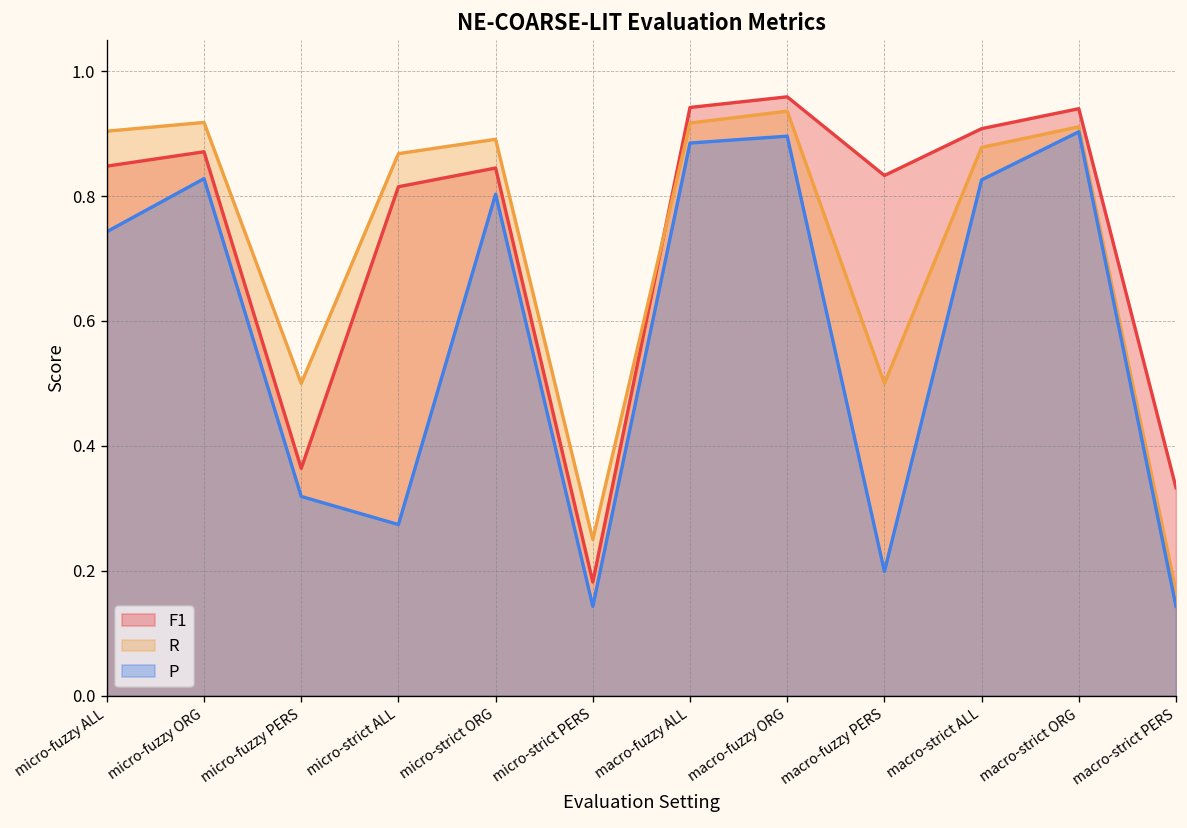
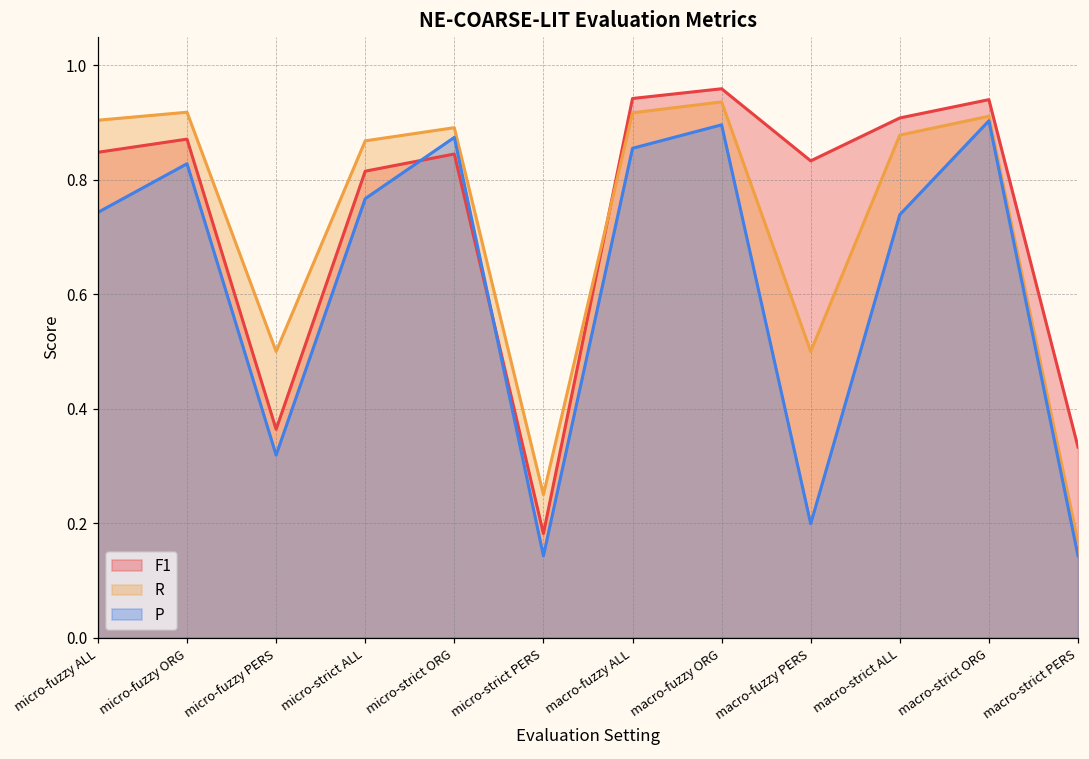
P, micro-strict ALL: 0.27 -> 0.77
P, micro-strict ORG: 0.80 -> 0.87
P, macro-fuzzy ALL: 0.89 -> 0.86
P, macro-strict ALL: 0.83 -> 0.74
